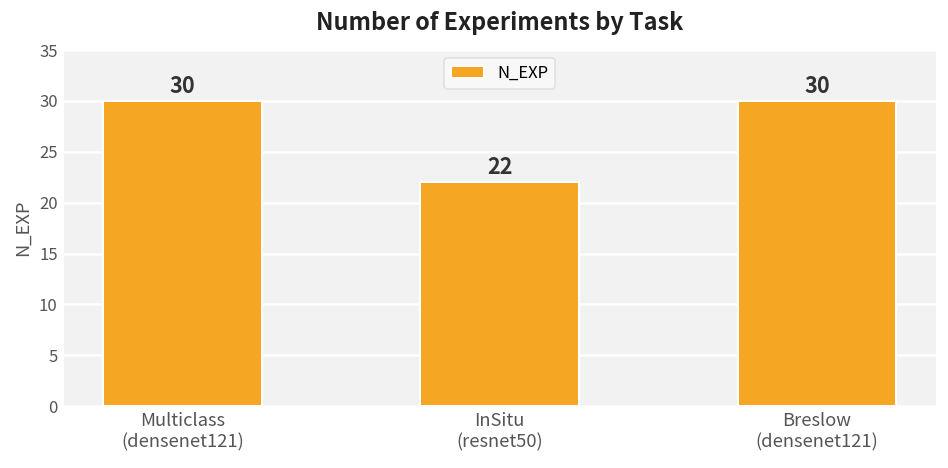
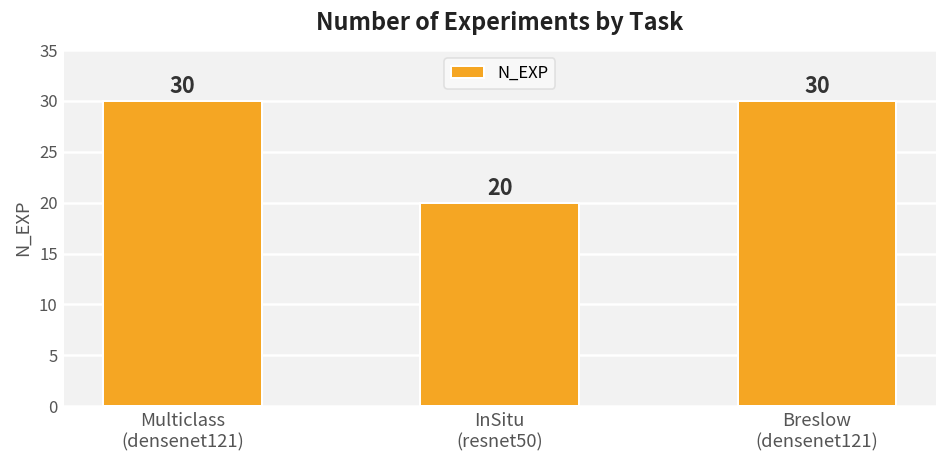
InSitu (resnet50): 22 -> 20
